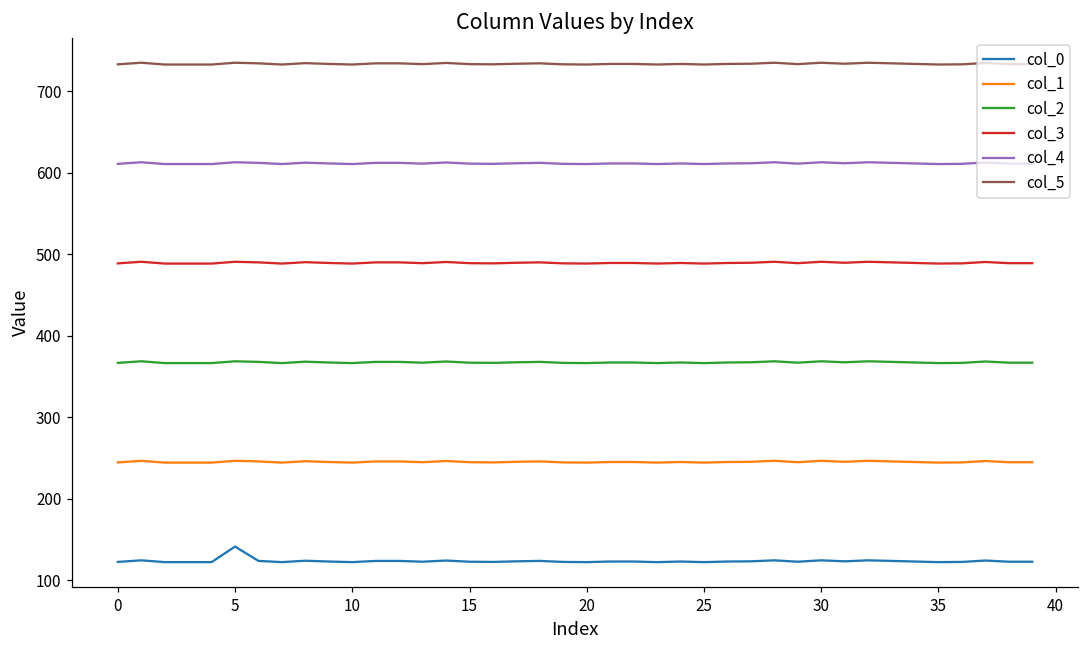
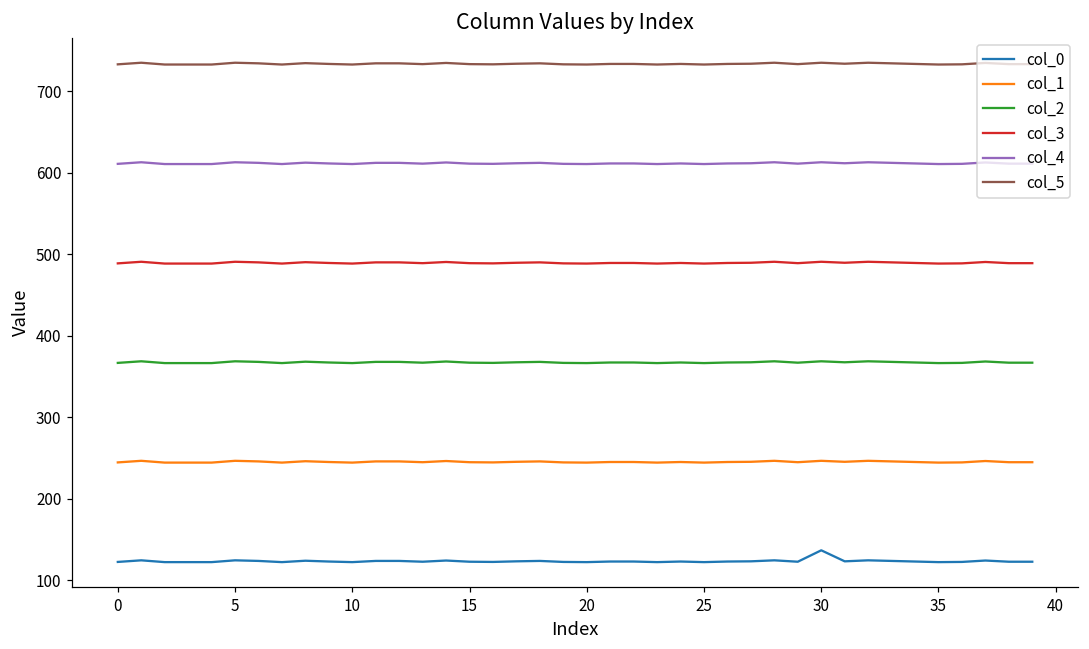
col_0, 5: 140 -> 120
col_0, 30: 120 -> 140
